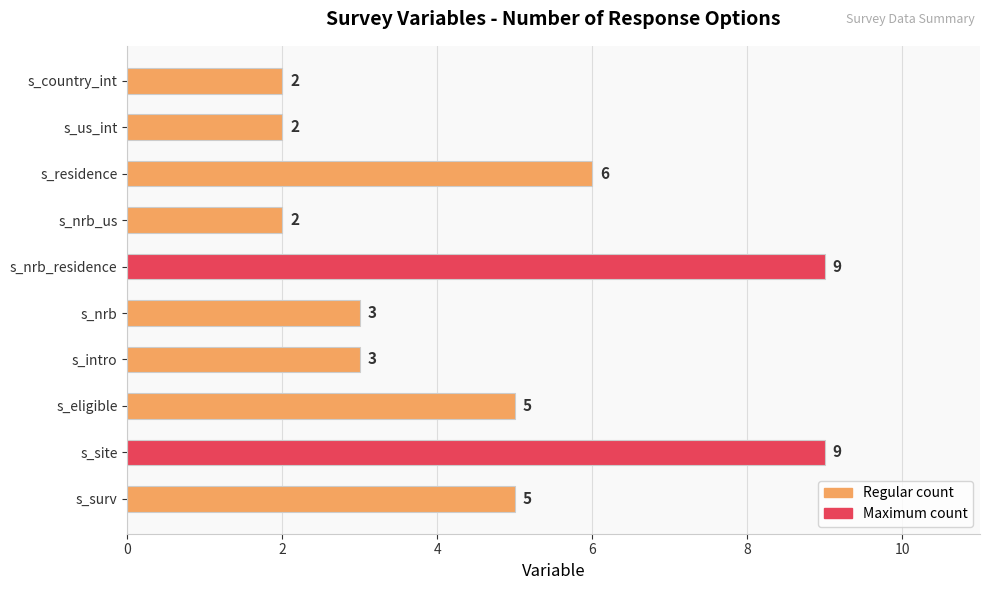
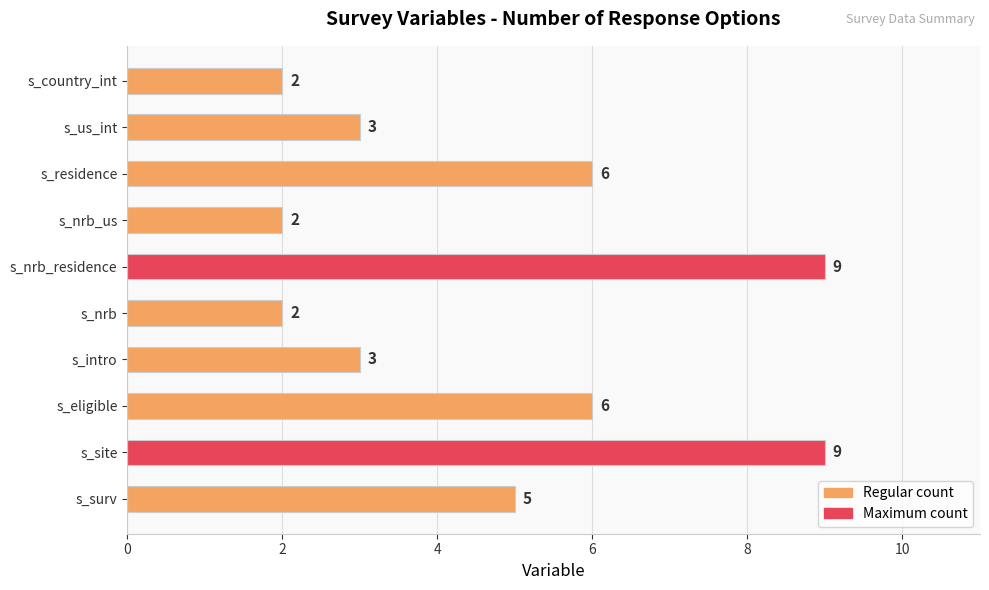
s_us_int: 2 -> 3
s_nrb: 3 -> 2
s_eligible: 5 -> 6
